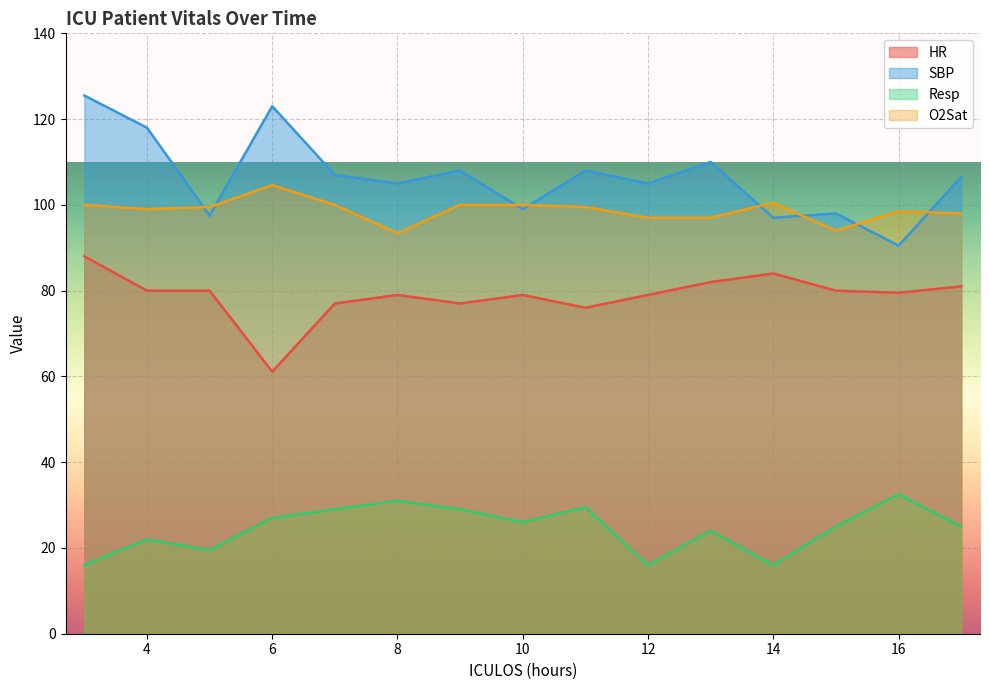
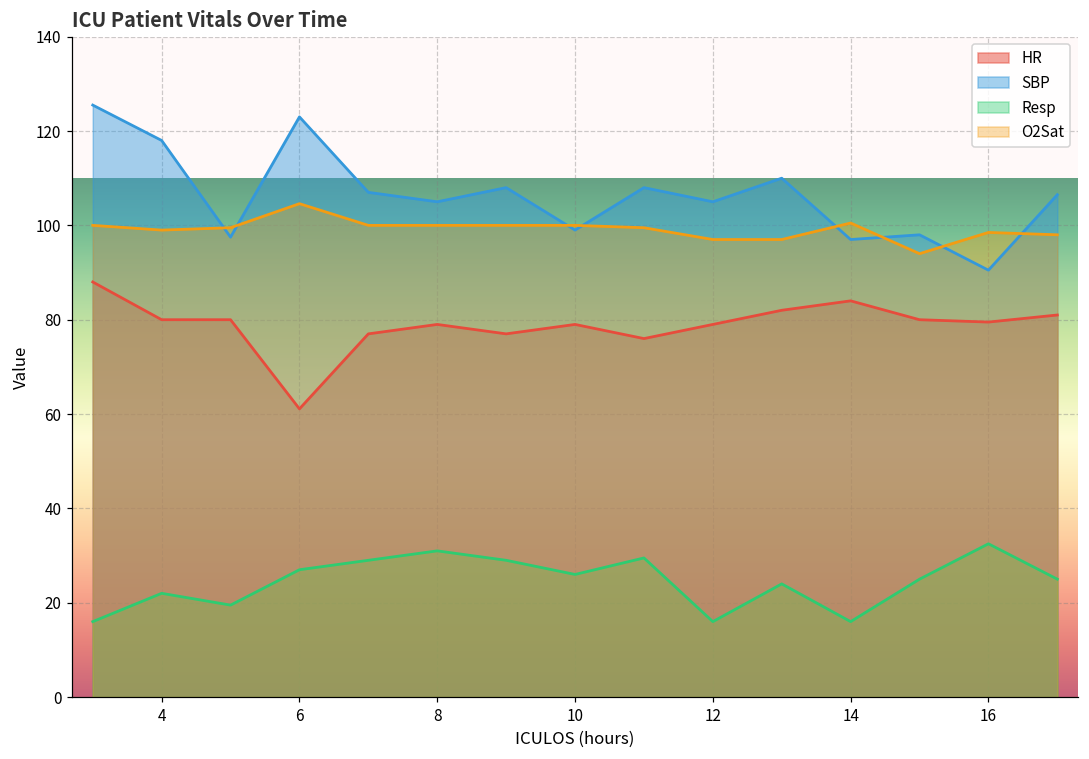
O2Sat, 8: 93 -> 100
